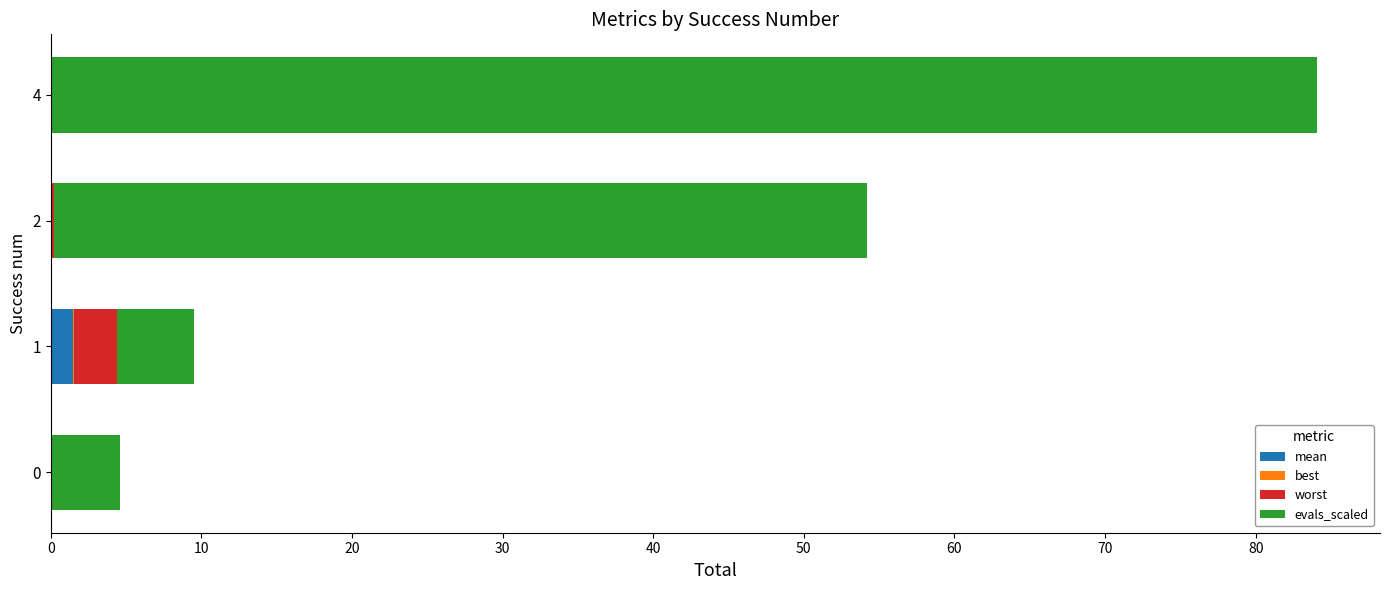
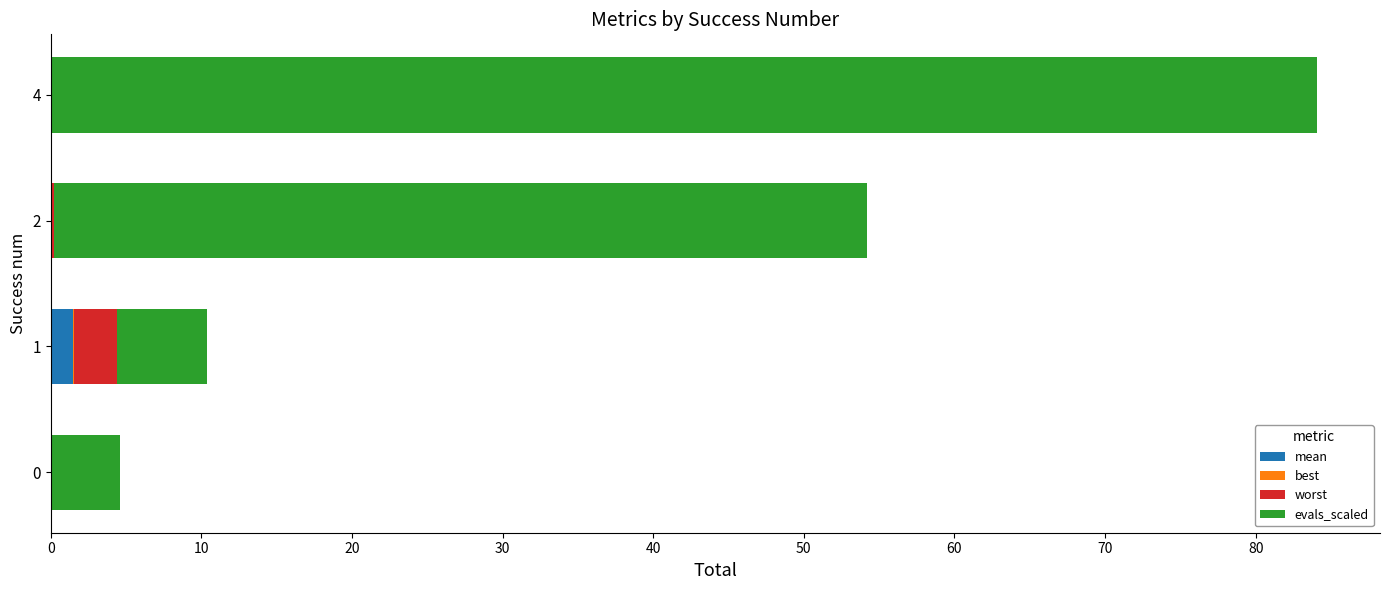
evals_scaled, 1: 5.1 -> 6.0
